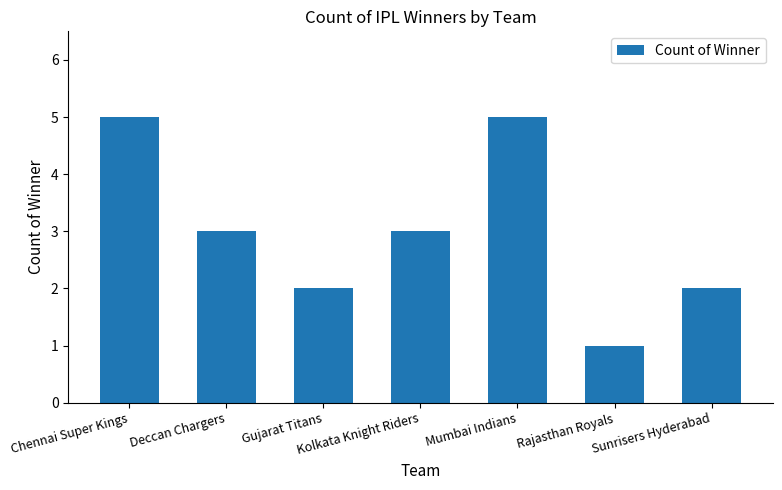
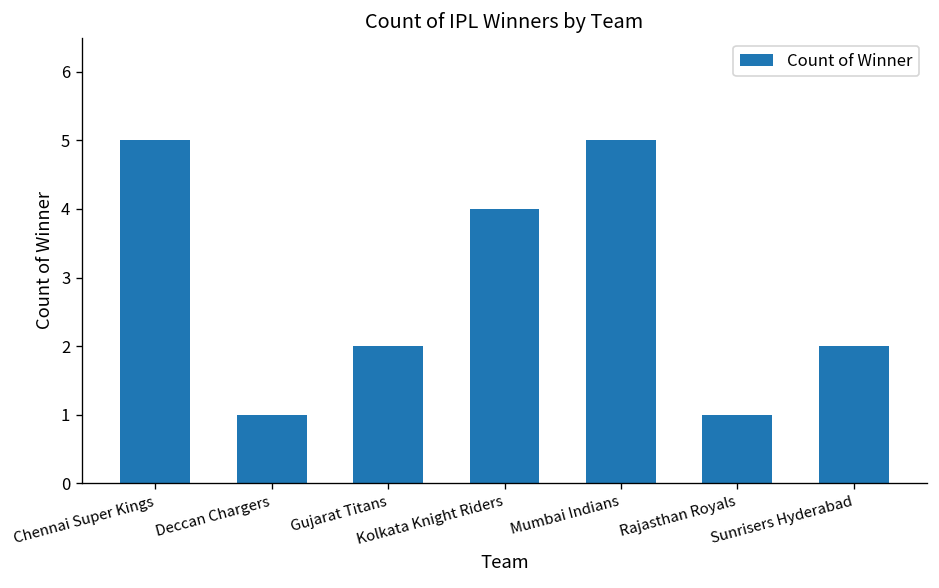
Deccan Chargers: 3 -> 1
Kolkata Knight Riders: 3 -> 4
